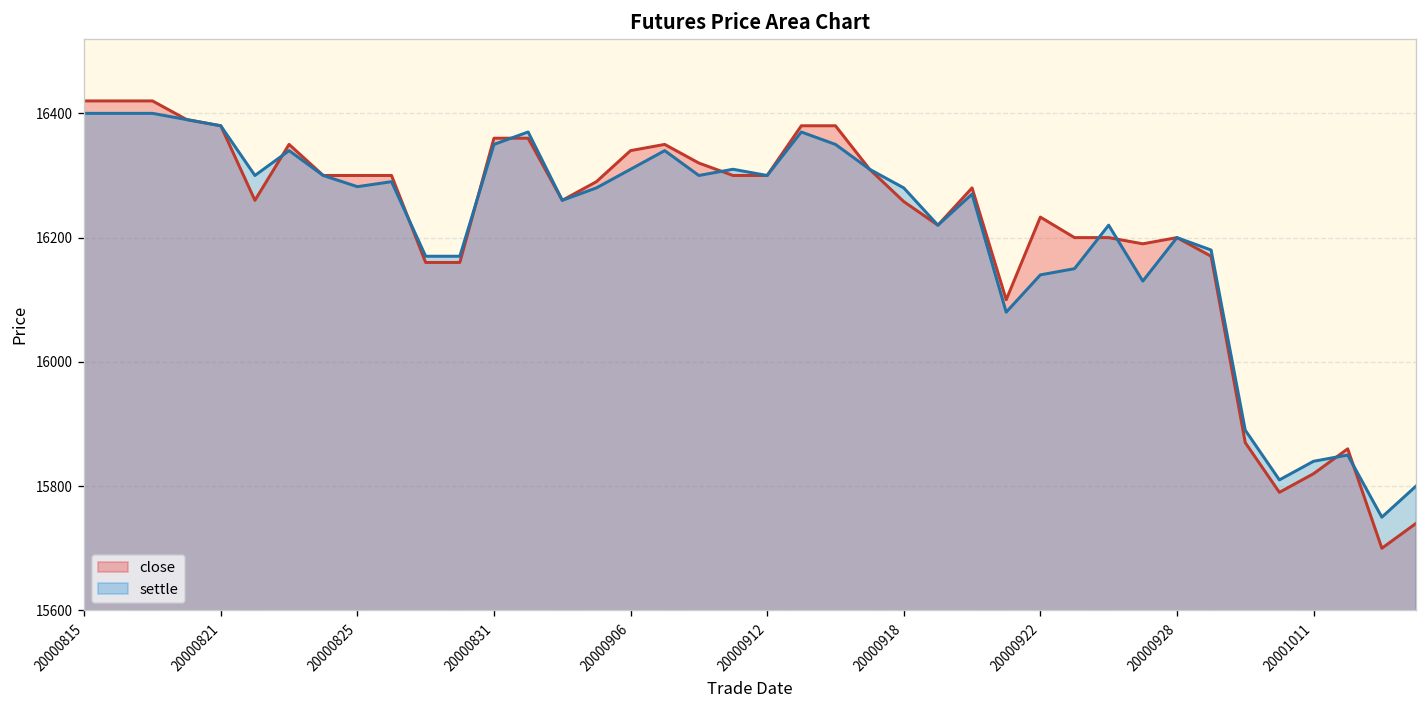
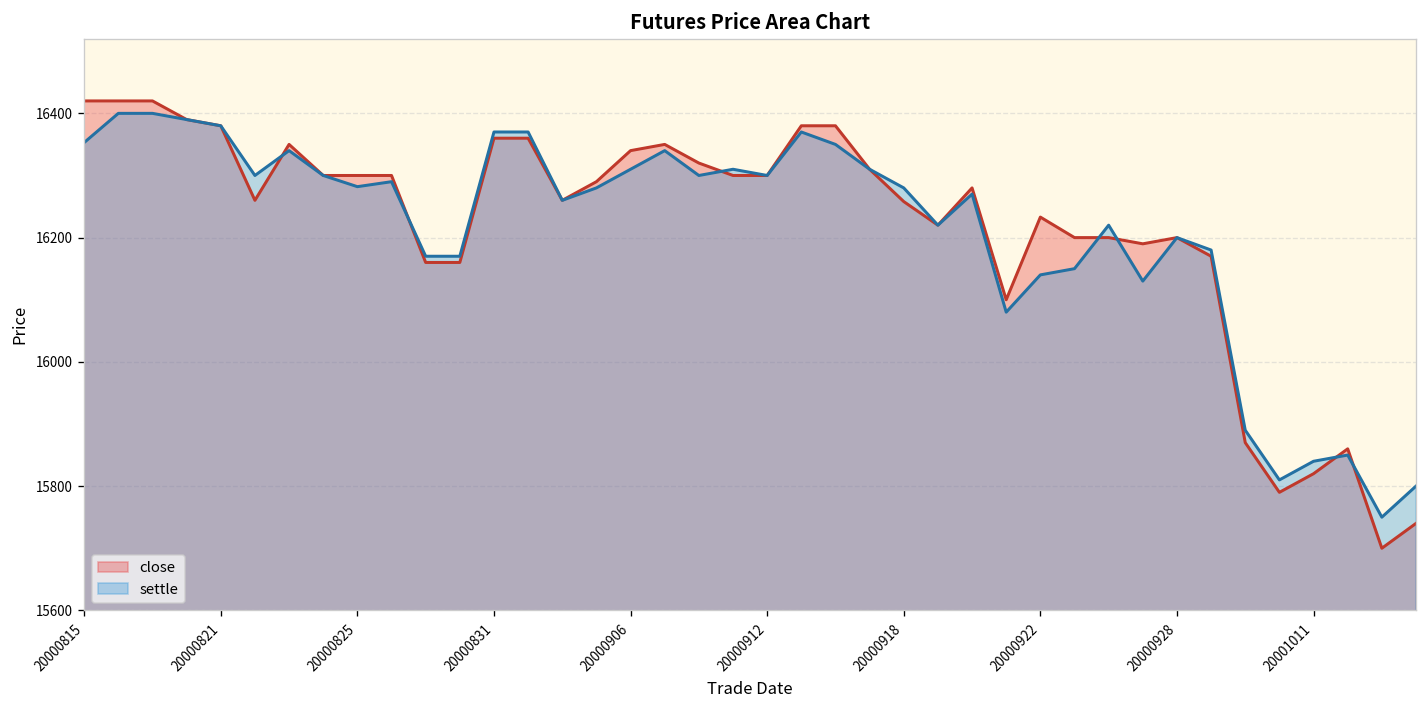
settle, 20000815: 16400 -> 16350
settle, 20000831: 16350 -> 16370
